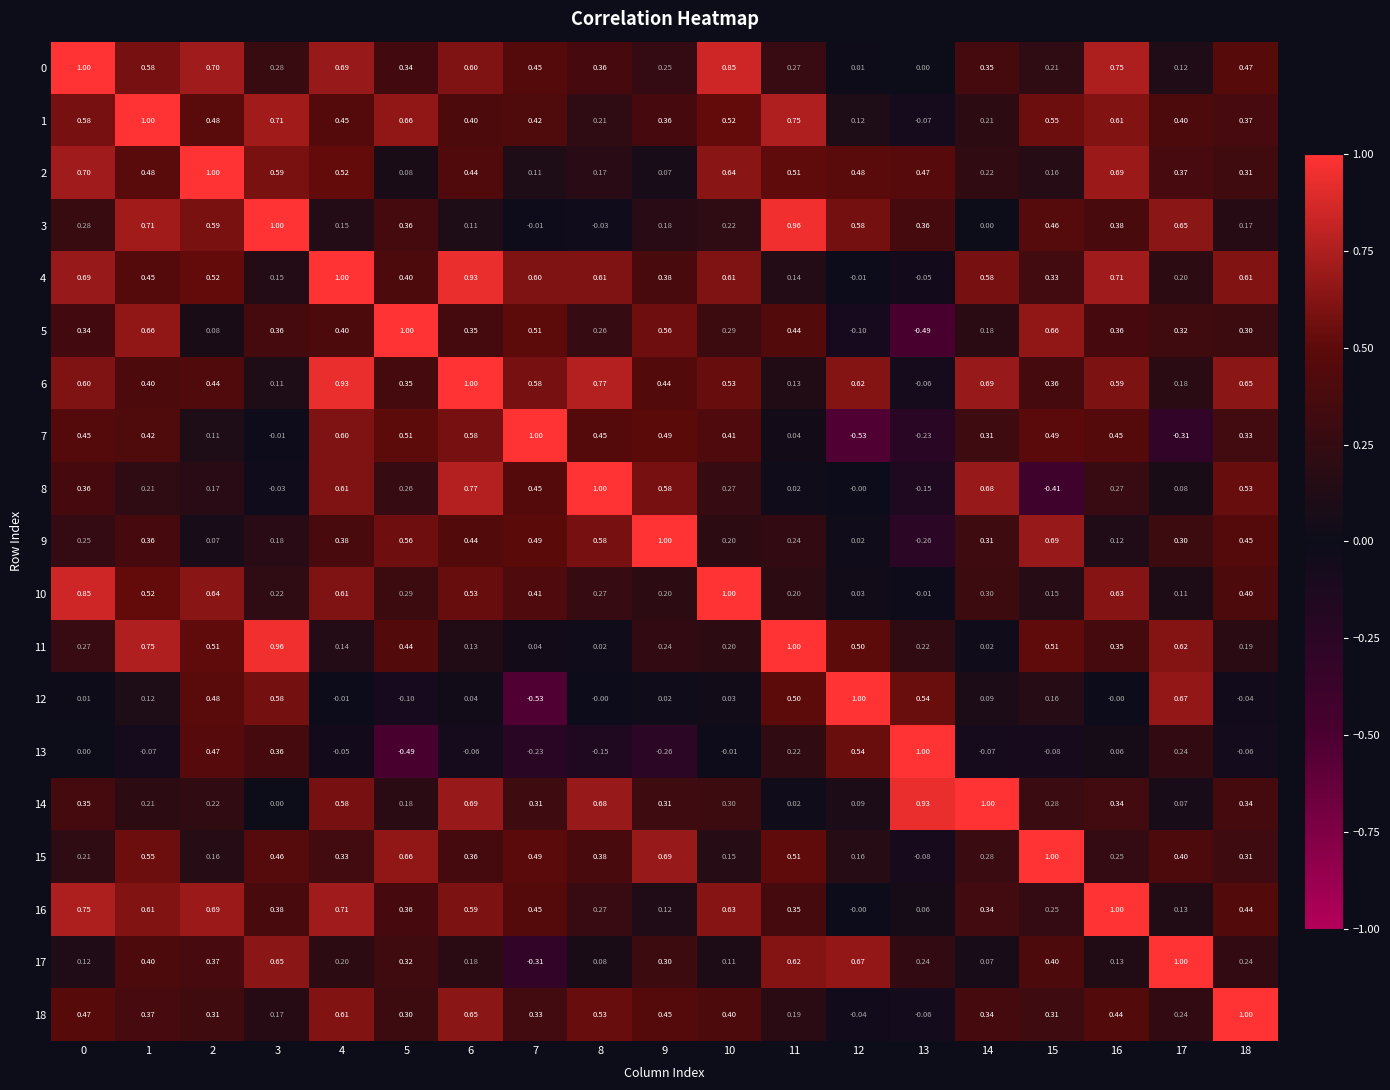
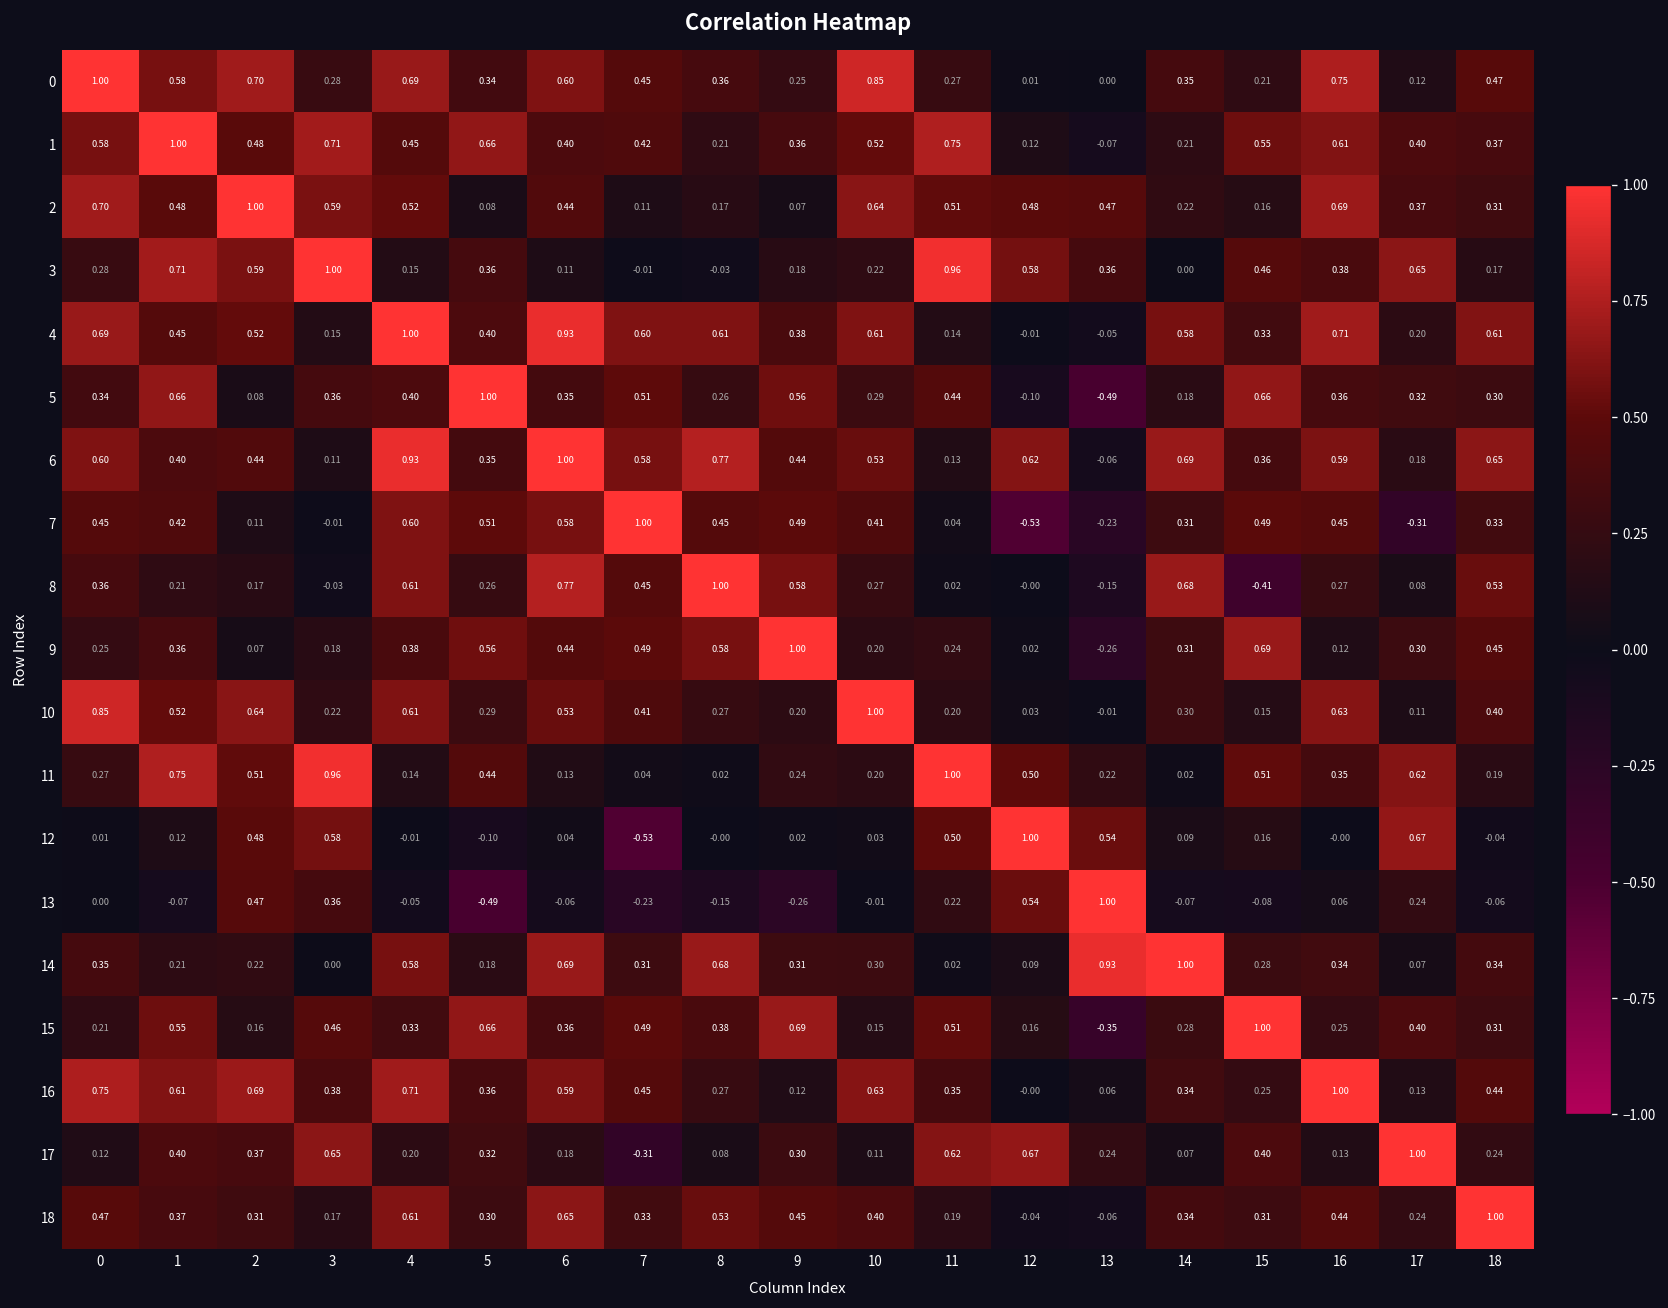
15, 13: -0.08 -> -0.35
